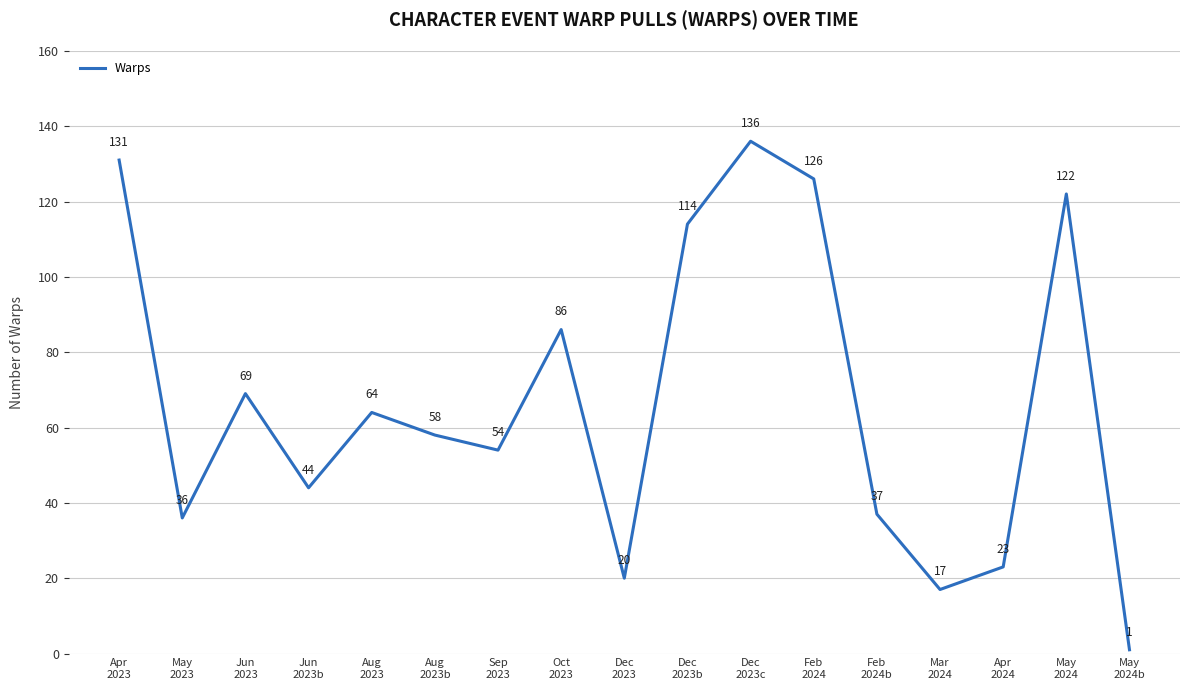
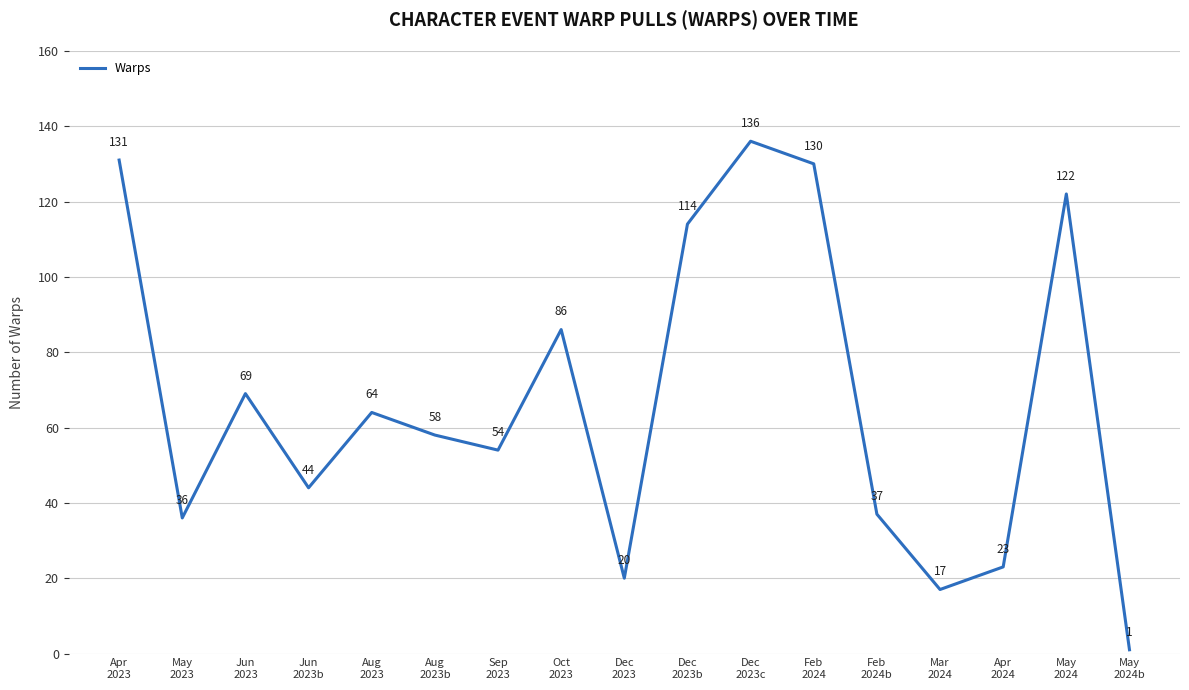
Feb 2024: 126 -> 130
